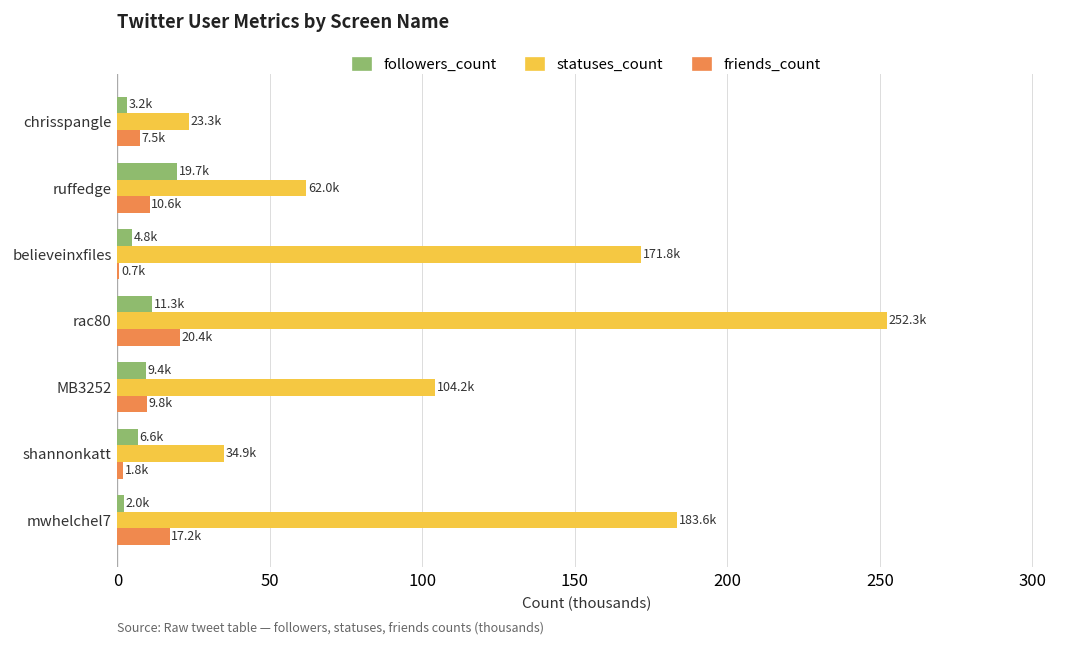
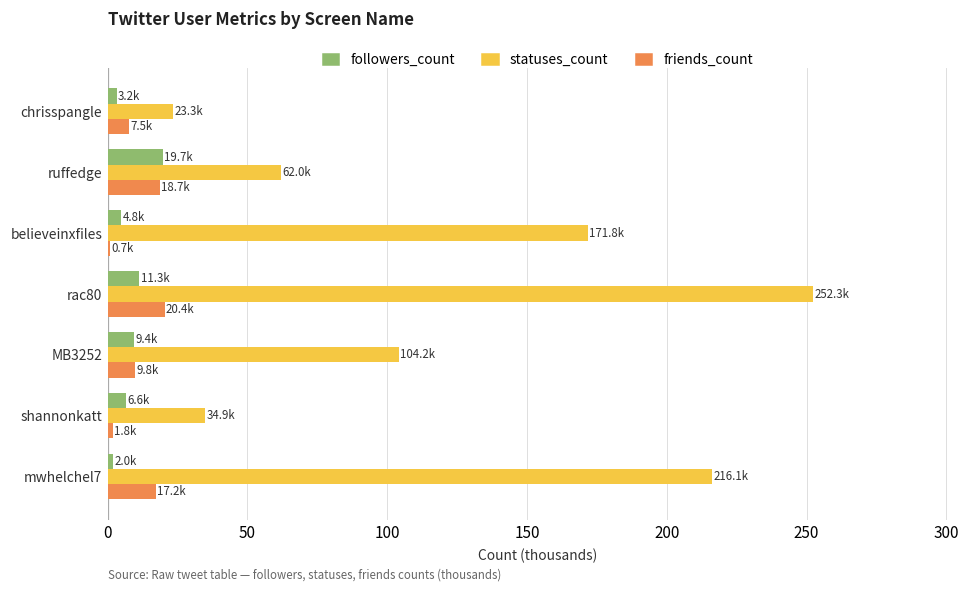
friends_count, ruffedge: 10.6k -> 18.7k
statuses_count, mwhelchel7: 183.6k -> 216.1k
